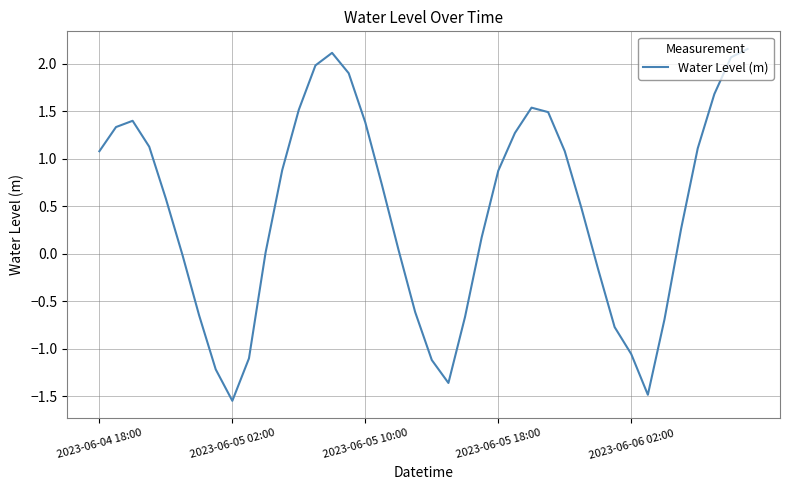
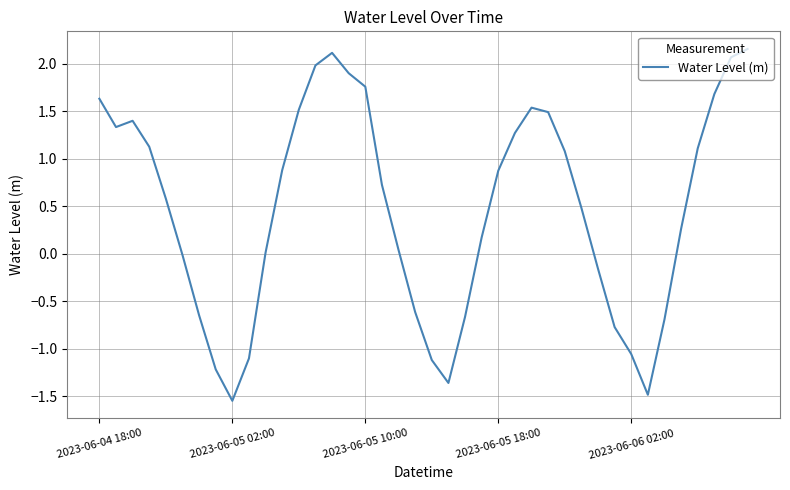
2023-06-04 18:00: 1.1 -> 1.6
2023-06-05 10:00: 1.4 -> 1.8
